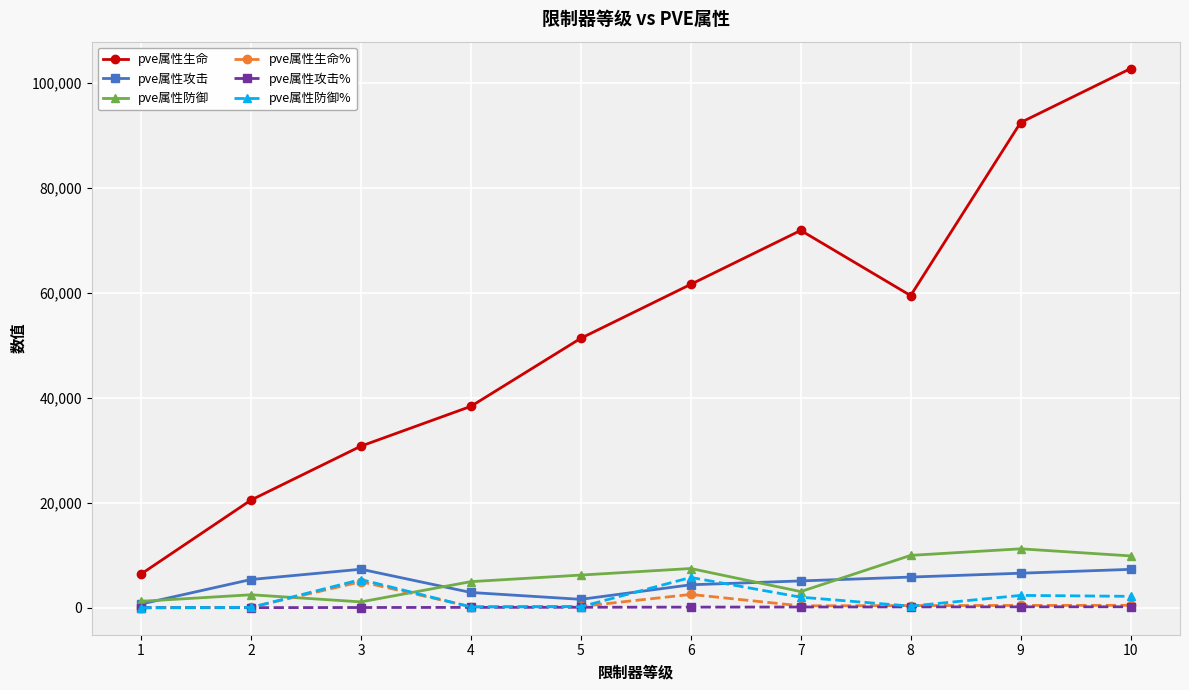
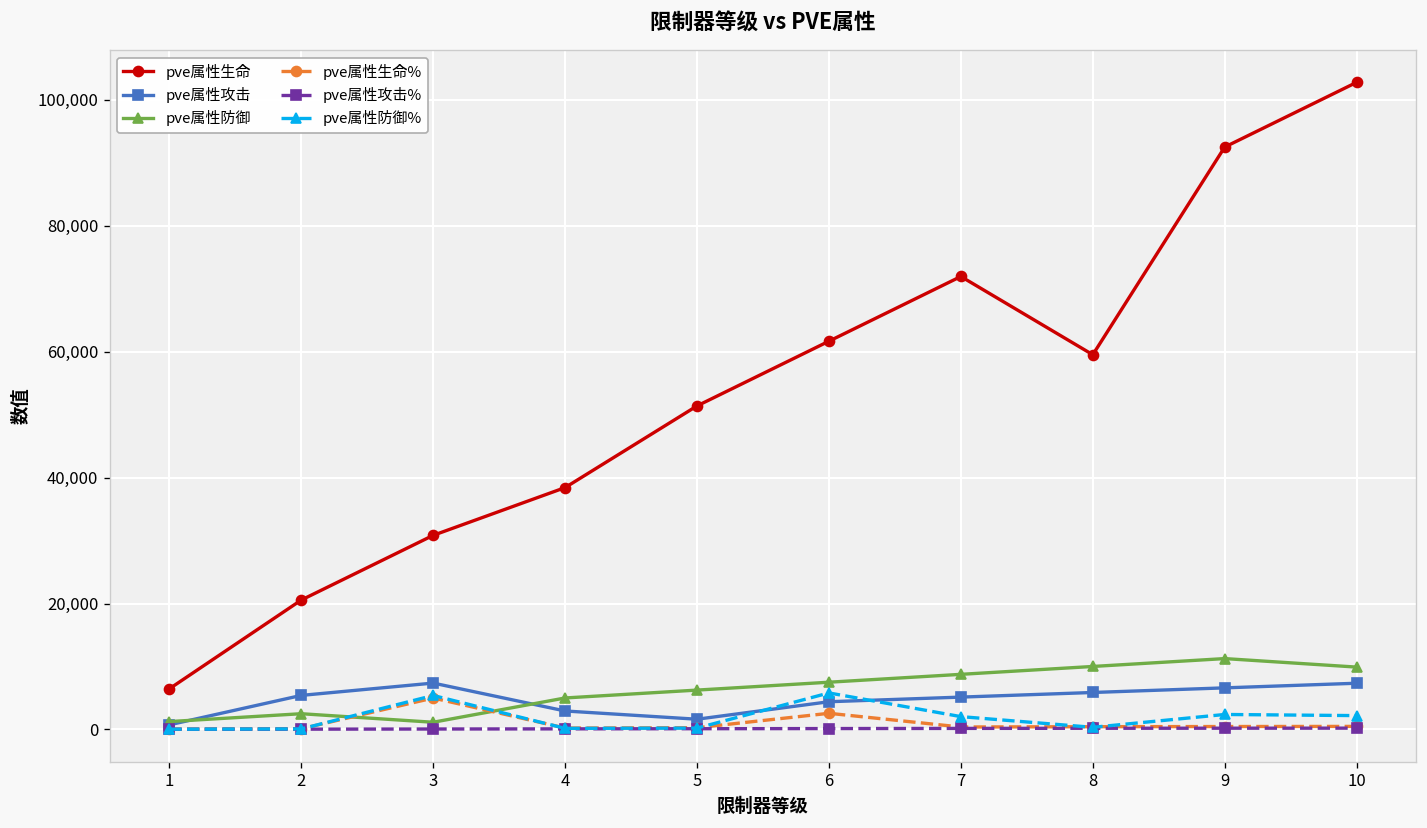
pve属性防御, 7: 3,000 -> 9,000
